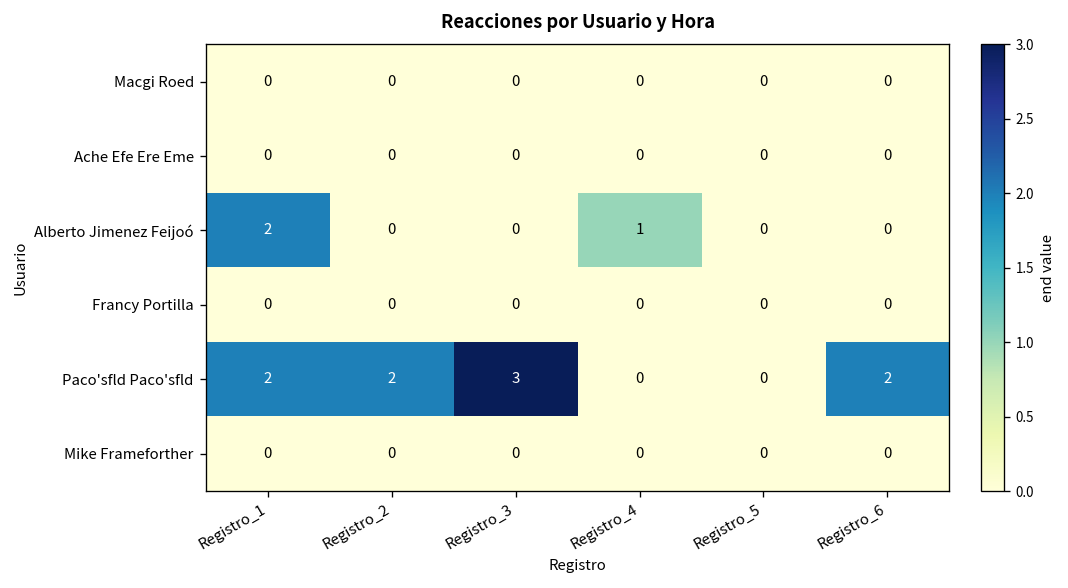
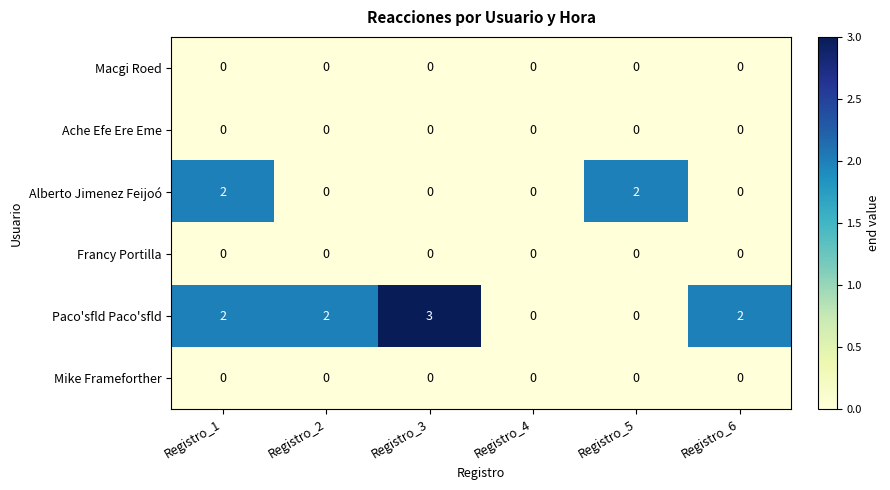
Alberto Jimenez Feijoó, Registro_4: 1 -> 0
Alberto Jimenez Feijoó, Registro_5: 0 -> 2
